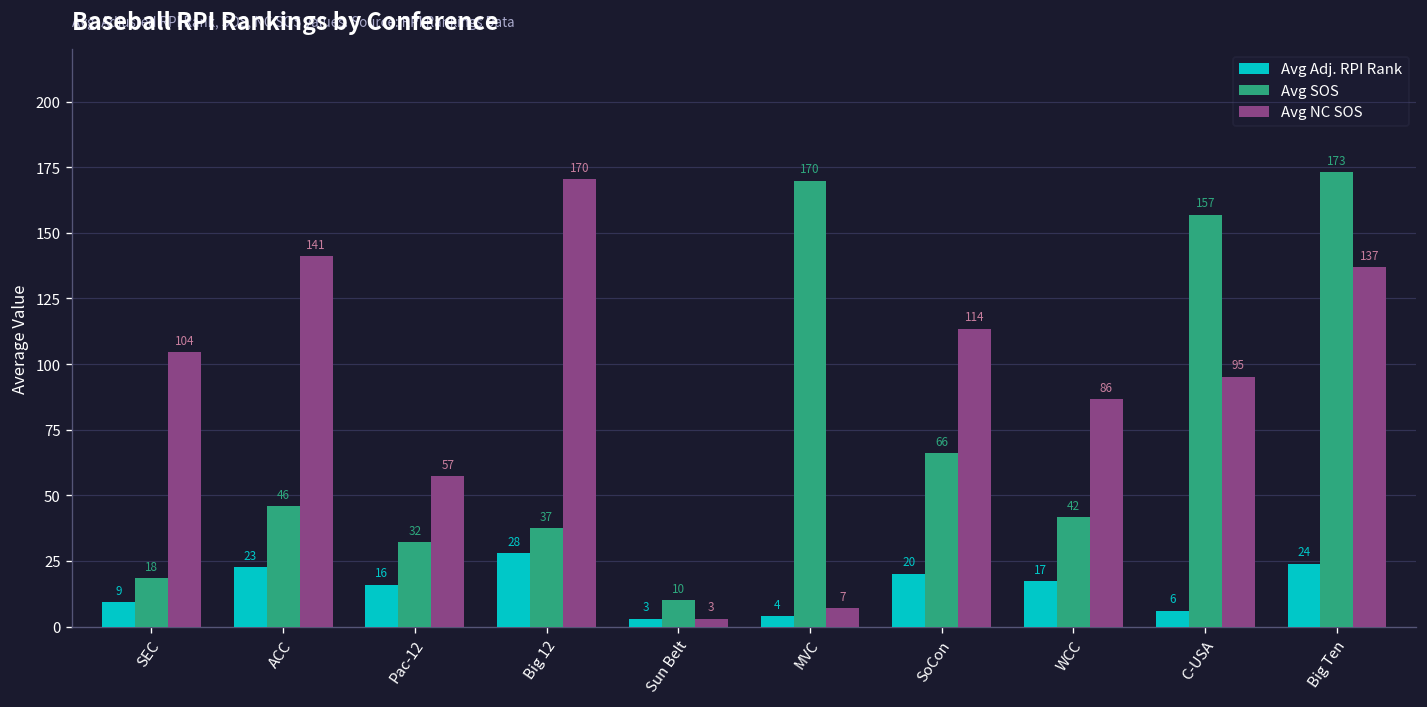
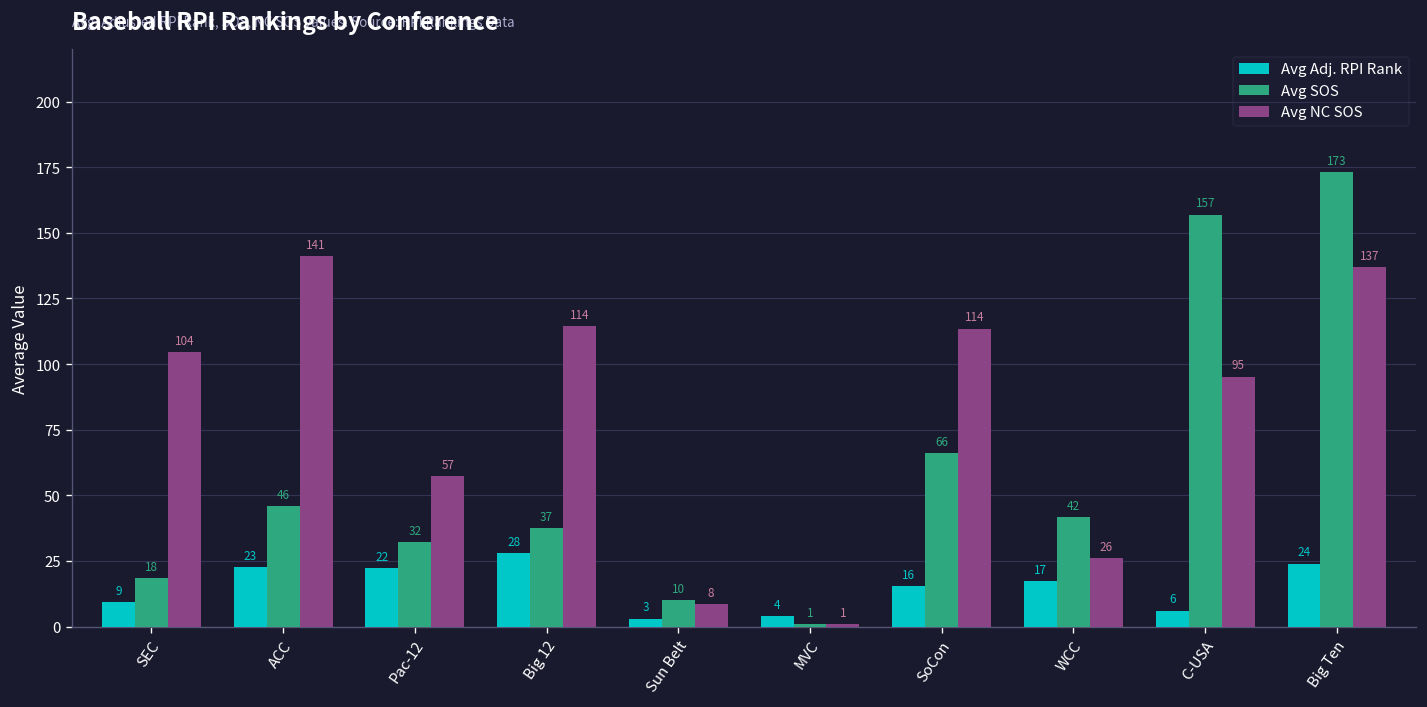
Avg Adj. RPI Rank, Pac-12: 16 -> 22
Avg NC SOS, Big 12: 170 -> 114
Avg NC SOS, Sun Belt: 3 -> 8
Avg SOS, MVC: 170 -> 1
Avg NC SOS, MVC: 7 -> 1
Avg Adj. RPI Rank, SoCon: 20 -> 16
Avg NC SOS, WCC: 86 -> 26
